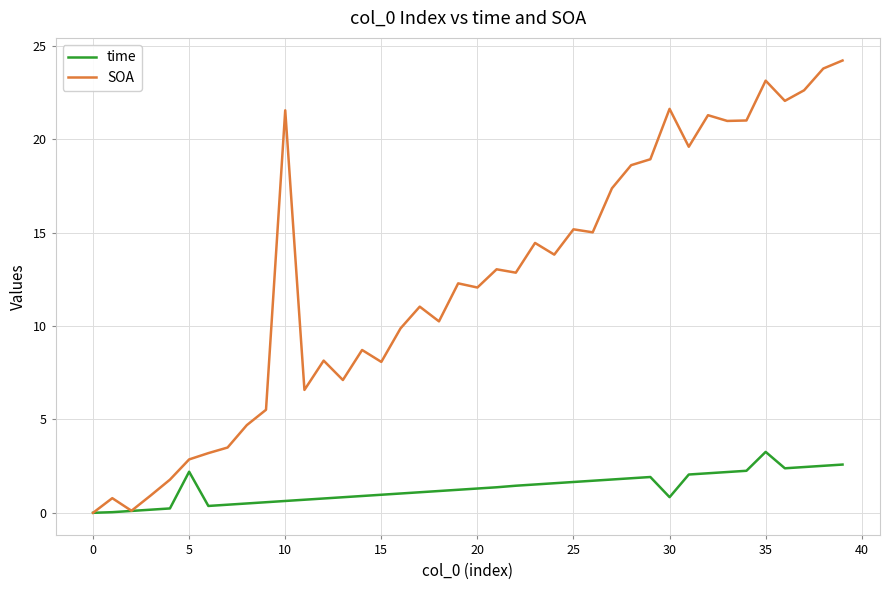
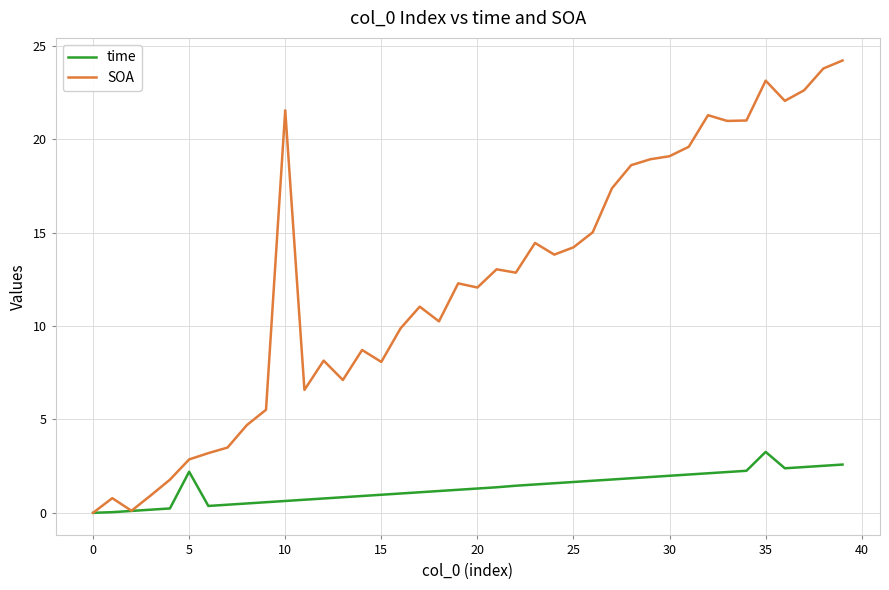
SOA, 25: 15.2 -> 14.2
time, 30: 0.8 -> 2.0
SOA, 30: 21.6 -> 19.1
